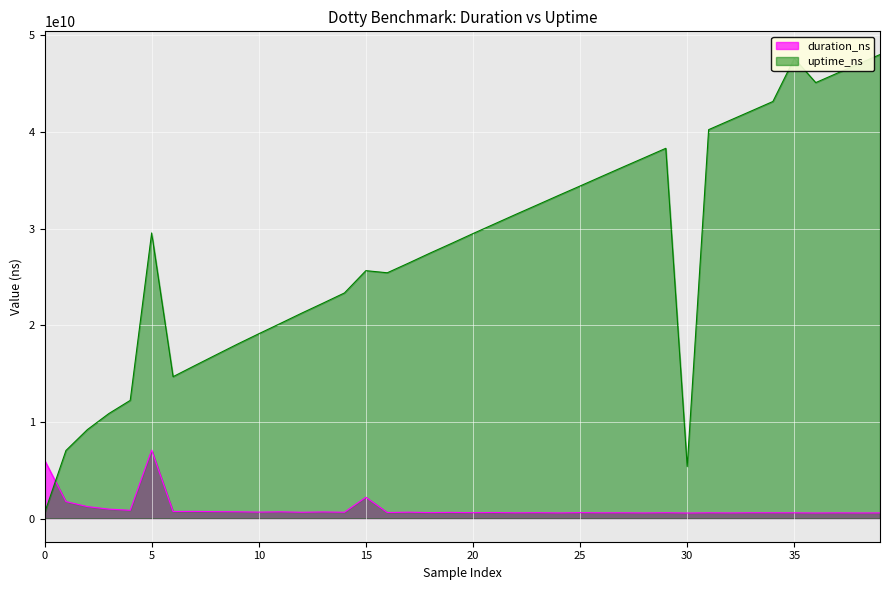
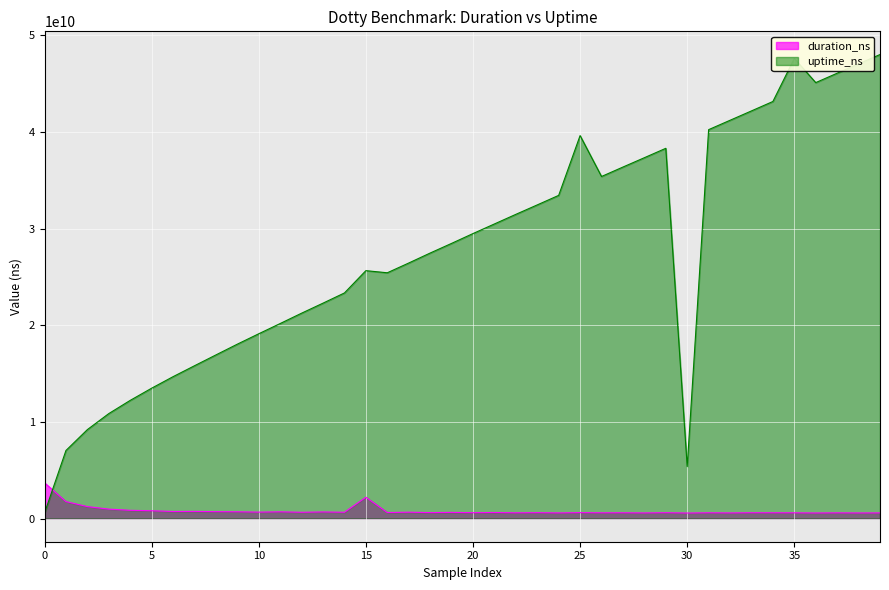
duration_ns, 0: 6000000000 -> 4000000000
duration_ns, 5: 7000000000 -> 1000000000
uptime_ns, 5: 30000000000 -> 13000000000
uptime_ns, 25: 34000000000 -> 40000000000
